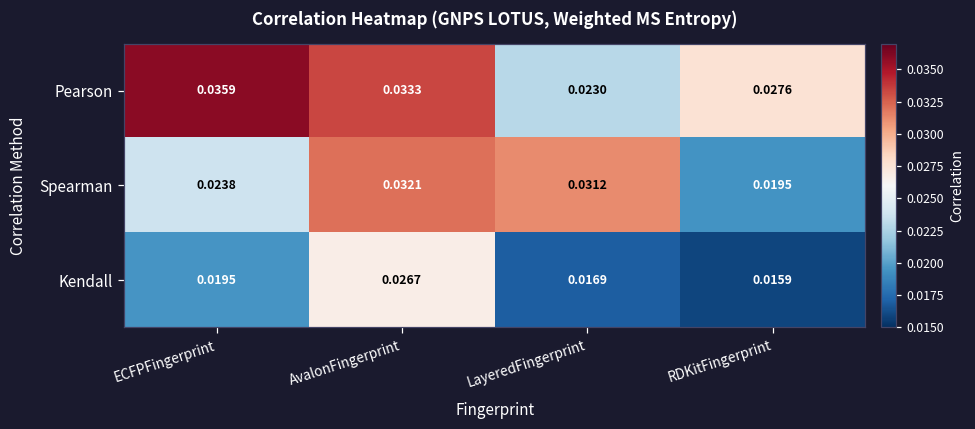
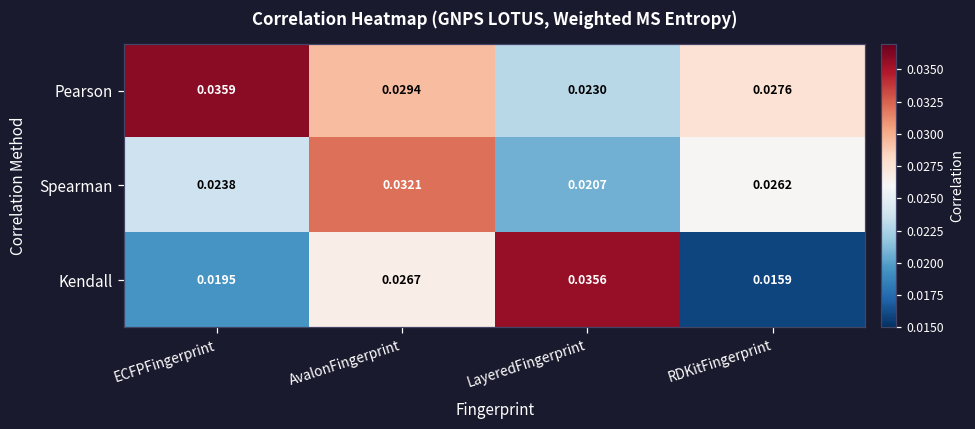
Pearson, AvalonFingerprint: 0.0333 -> 0.0294
Spearman, LayeredFingerprint: 0.0312 -> 0.0207
Spearman, RDKitFingerprint: 0.0195 -> 0.0262
Kendall, LayeredFingerprint: 0.0169 -> 0.0356
